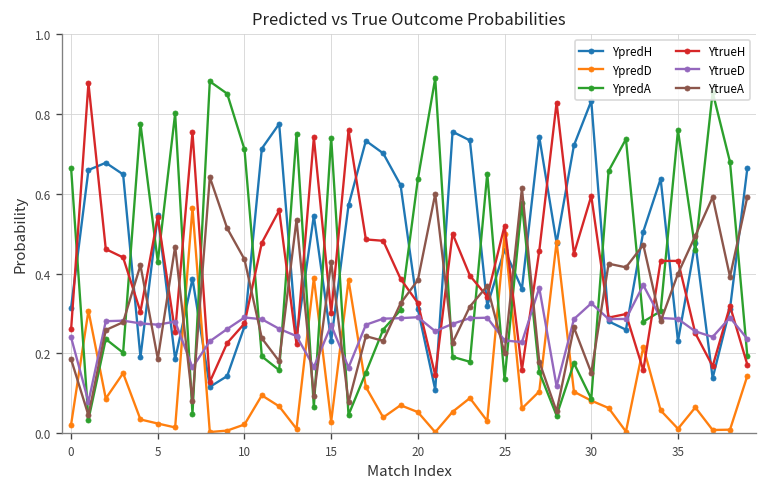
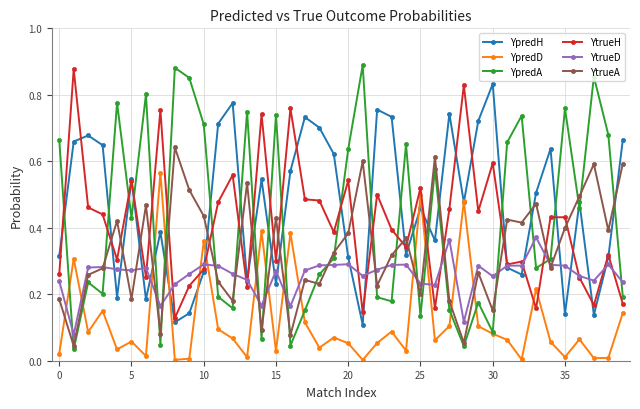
YpredD, 5: 0.02 -> 0.06
YpredD, 10: 0.02 -> 0.36
YtrueH, 20: 0.33 -> 0.54
YtrueD, 30: 0.33 -> 0.25
YpredH, 35: 0.23 -> 0.14
